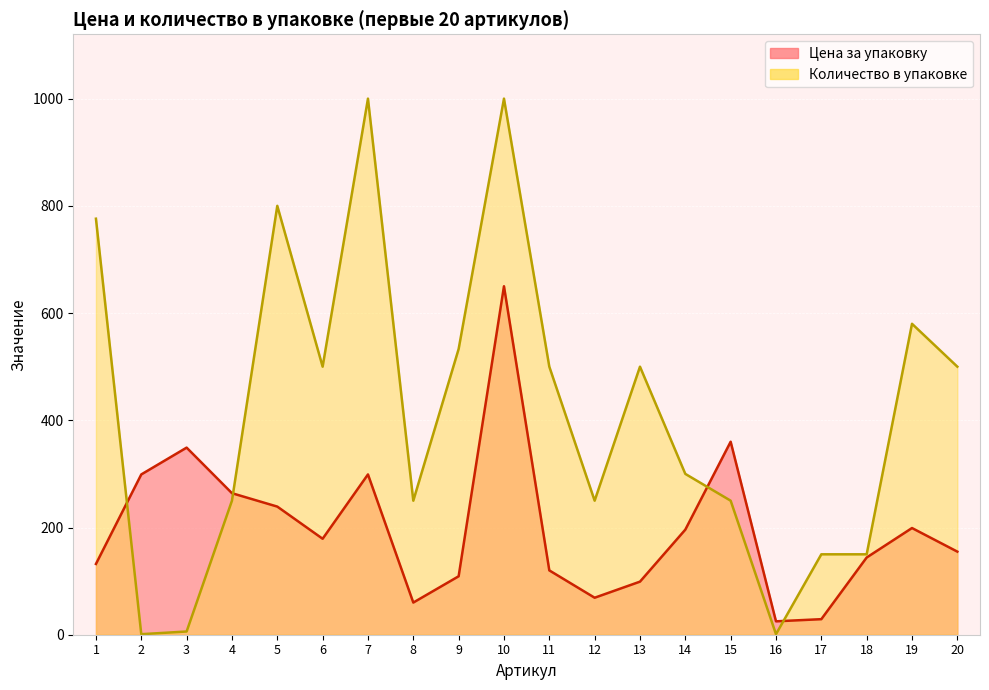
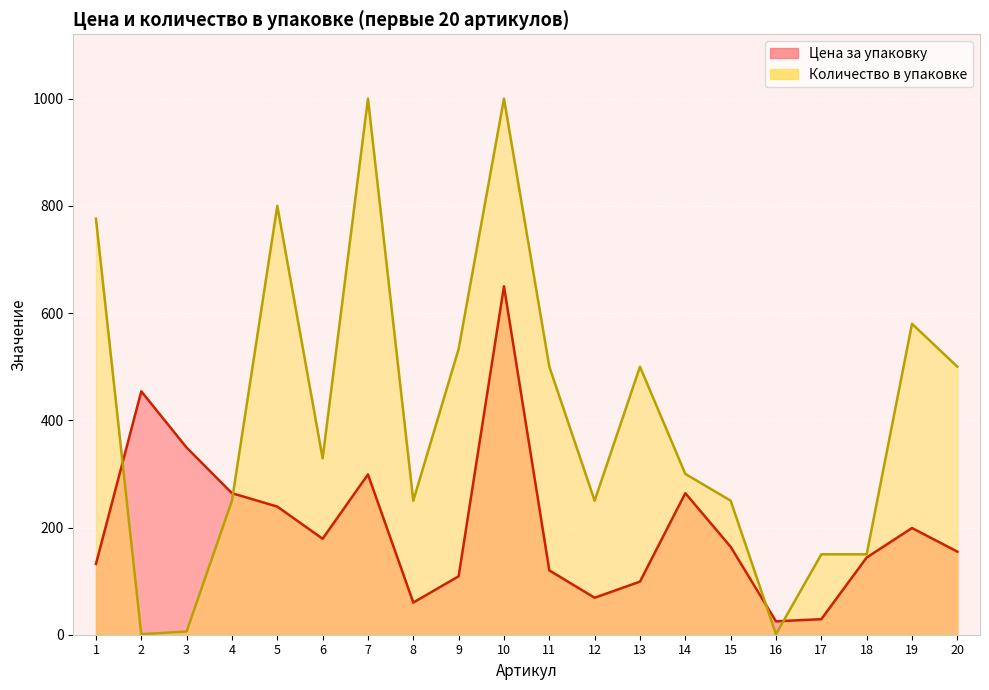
Цена за упаковку, 2: 300 -> 450
Количество в упаковке, 6: 500 -> 330
Цена за упаковку, 14: 200 -> 260
Цена за упаковку, 15: 360 -> 160
